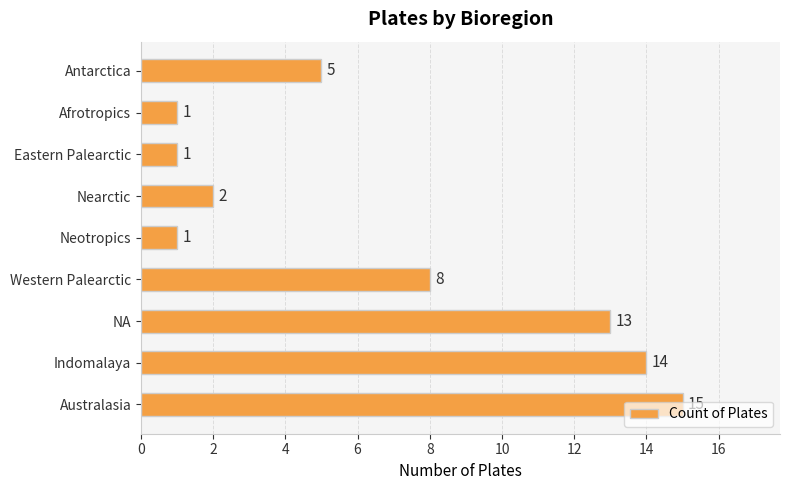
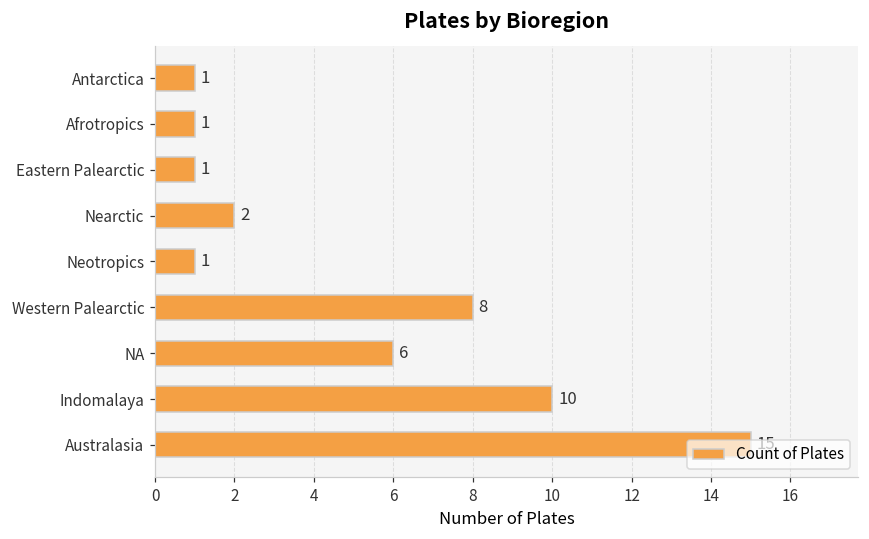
Antarctica: 5 -> 1
NA: 13 -> 6
Indomalaya: 14 -> 10
